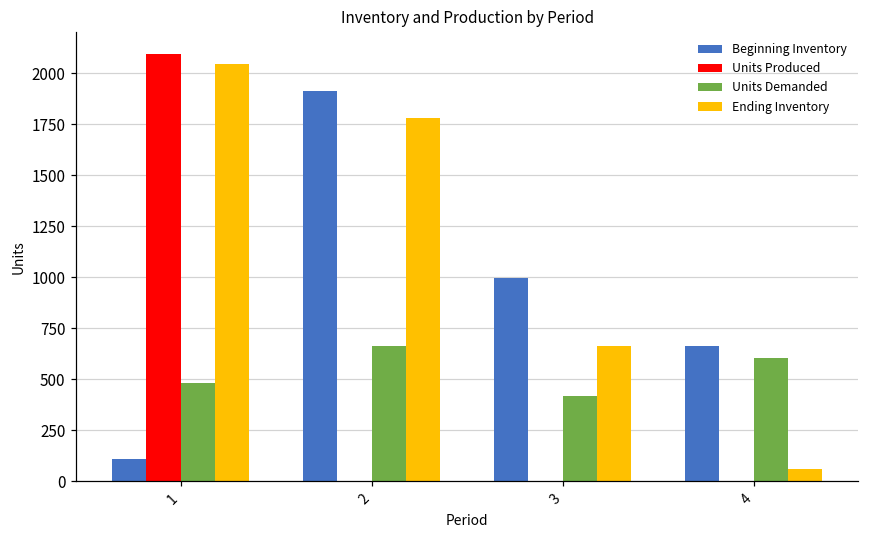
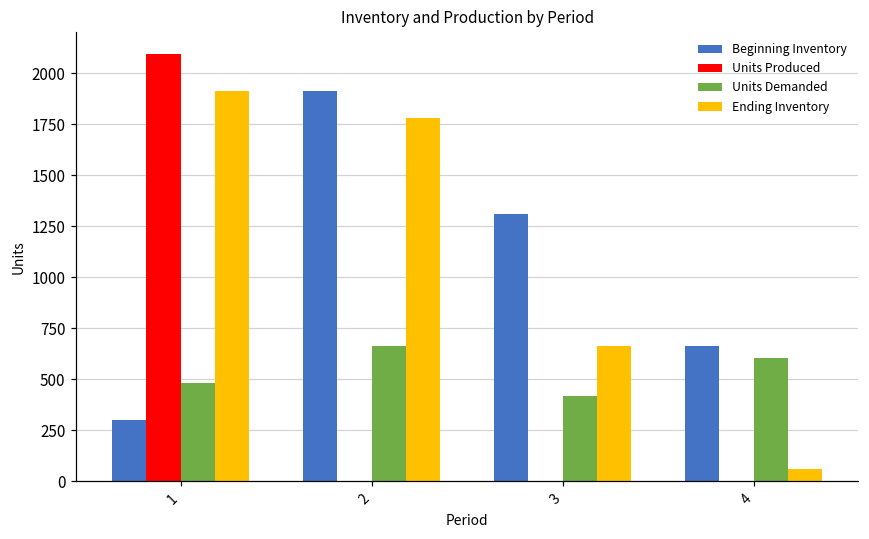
Beginning Inventory, 1: 110 -> 300
Ending Inventory, 1: 2050 -> 1910
Beginning Inventory, 3: 1000 -> 1310
